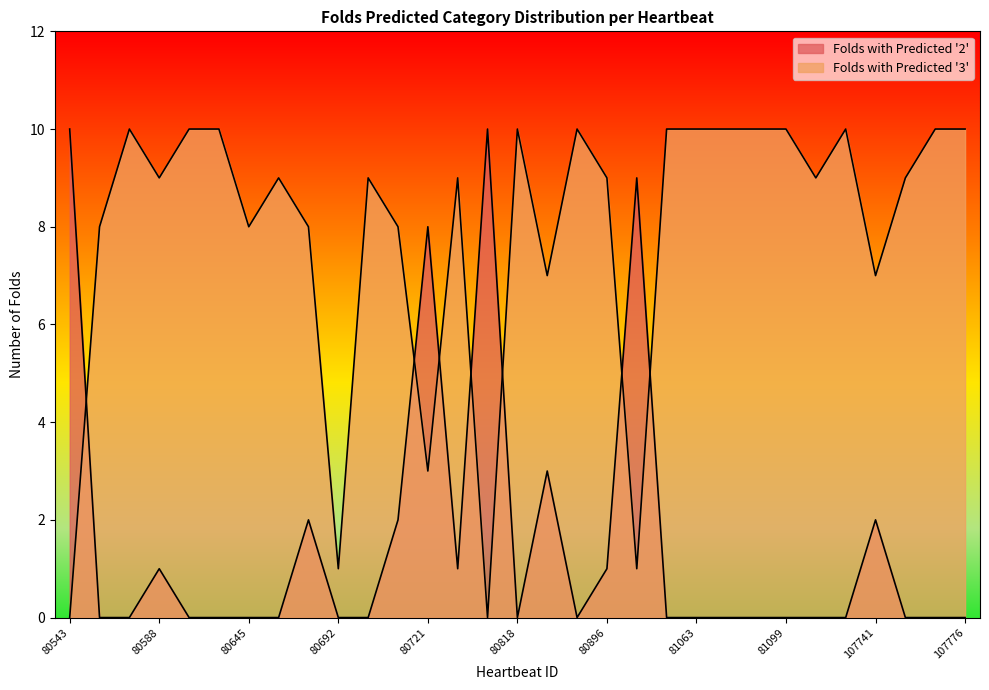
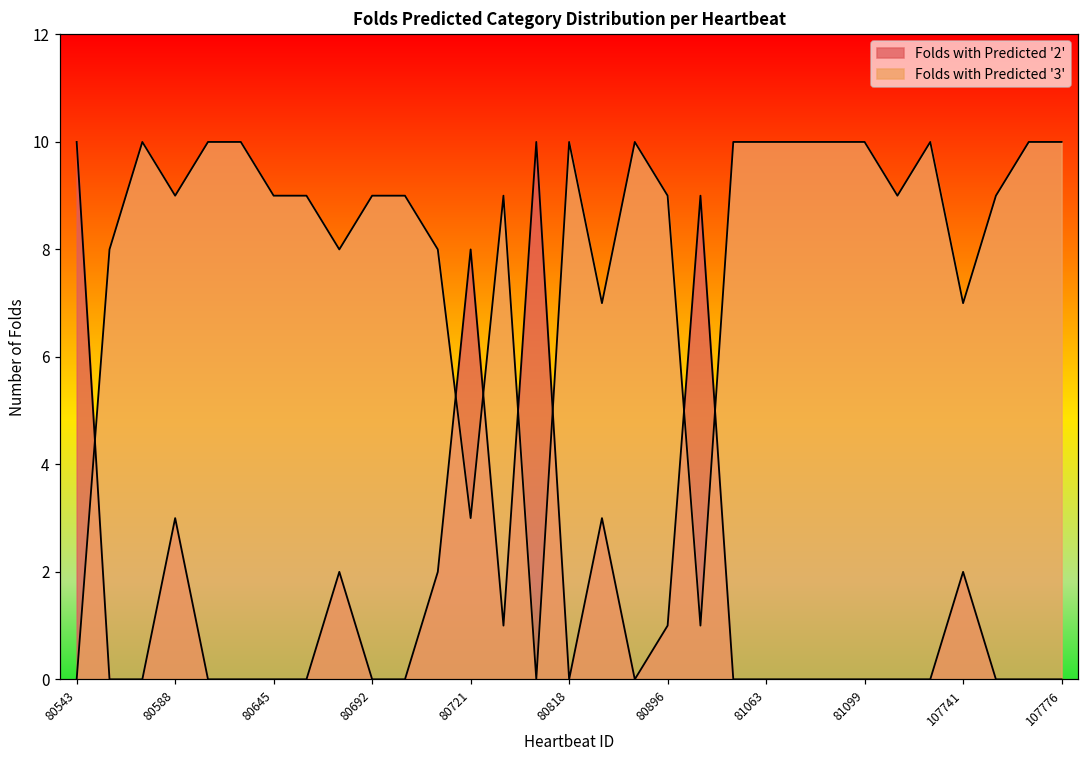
Folds with Predicted '2', 80588: 1 -> 3
Folds with Predicted '3', 80645: 8 -> 9
Folds with Predicted '3', 80692: 1 -> 9
